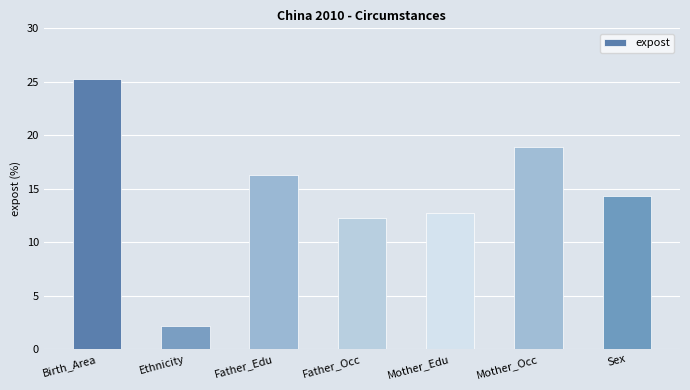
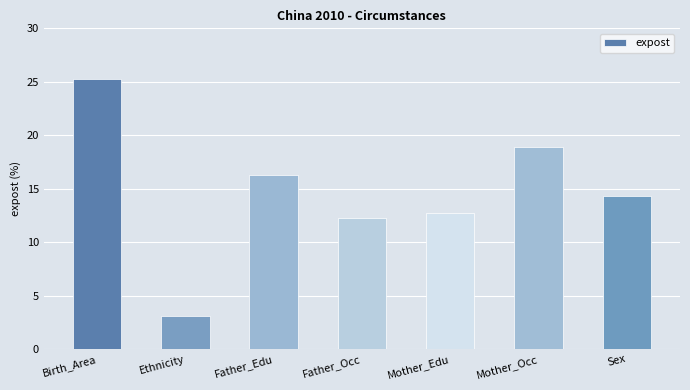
Ethnicity: 2.1 -> 3.1
